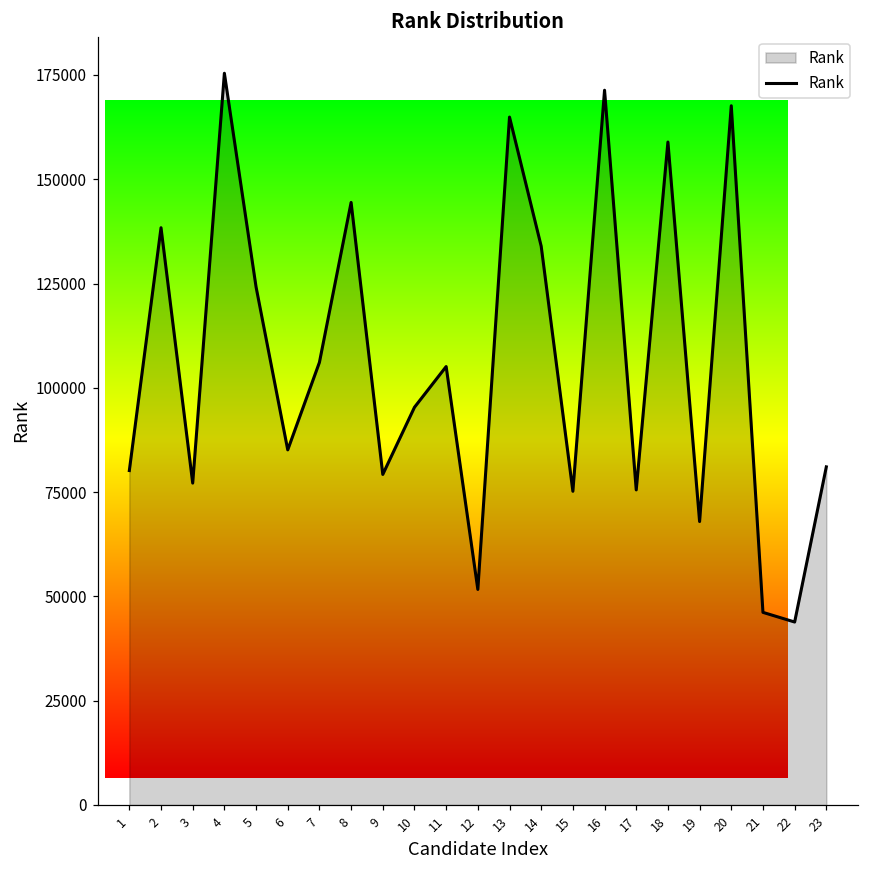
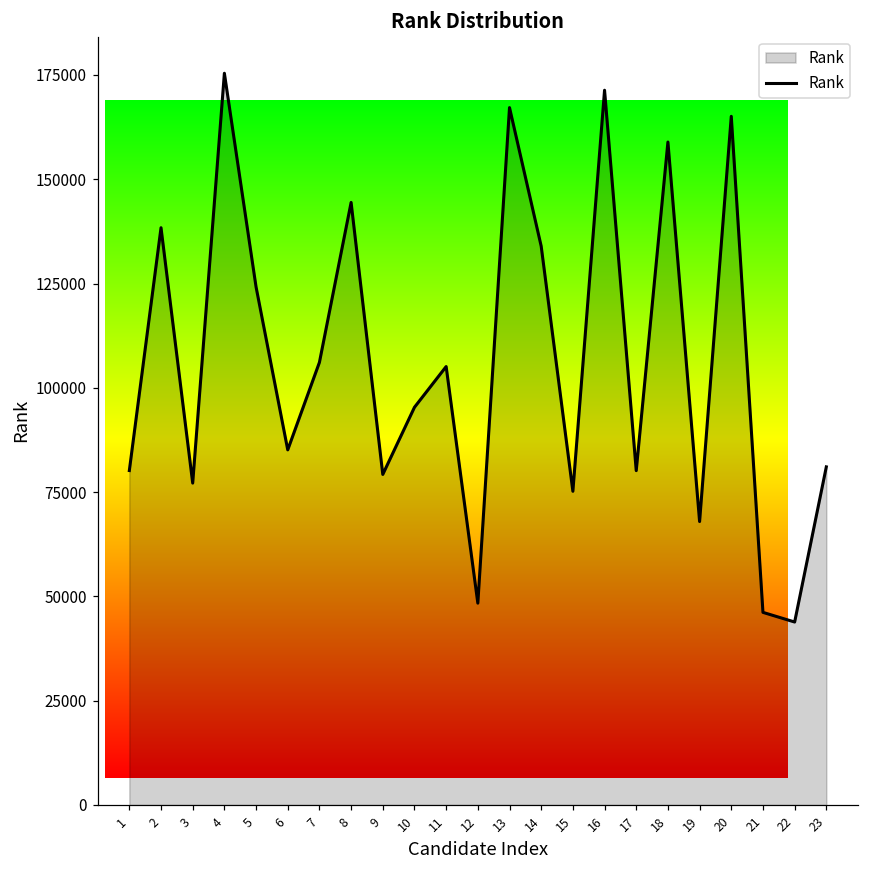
12: 52000 -> 48000
13: 165000 -> 167000
17: 76000 -> 80000
20: 168000 -> 165000
